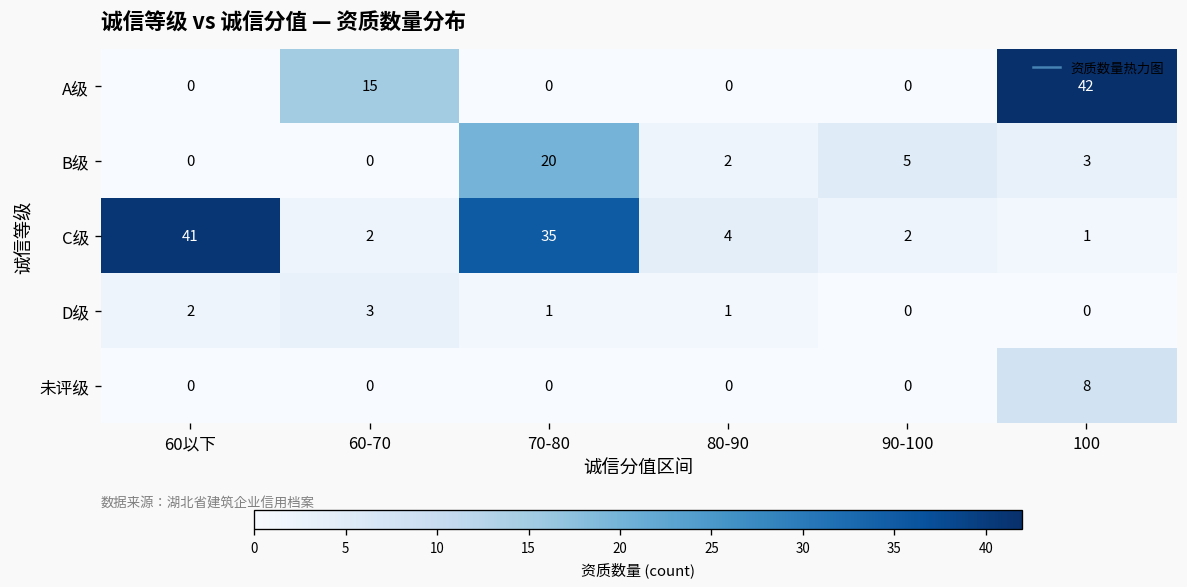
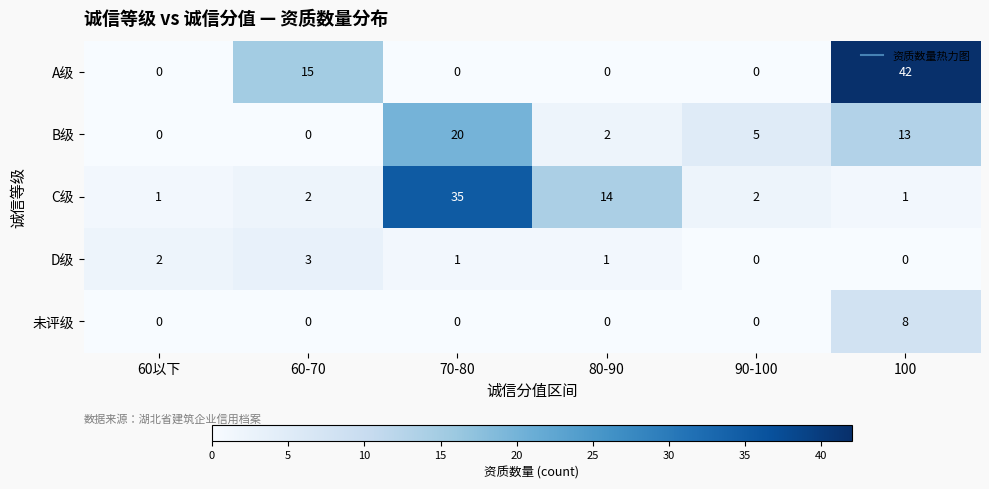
B级, 100: 3 -> 13
C级, 60以下: 41 -> 1
C级, 80-90: 4 -> 14
